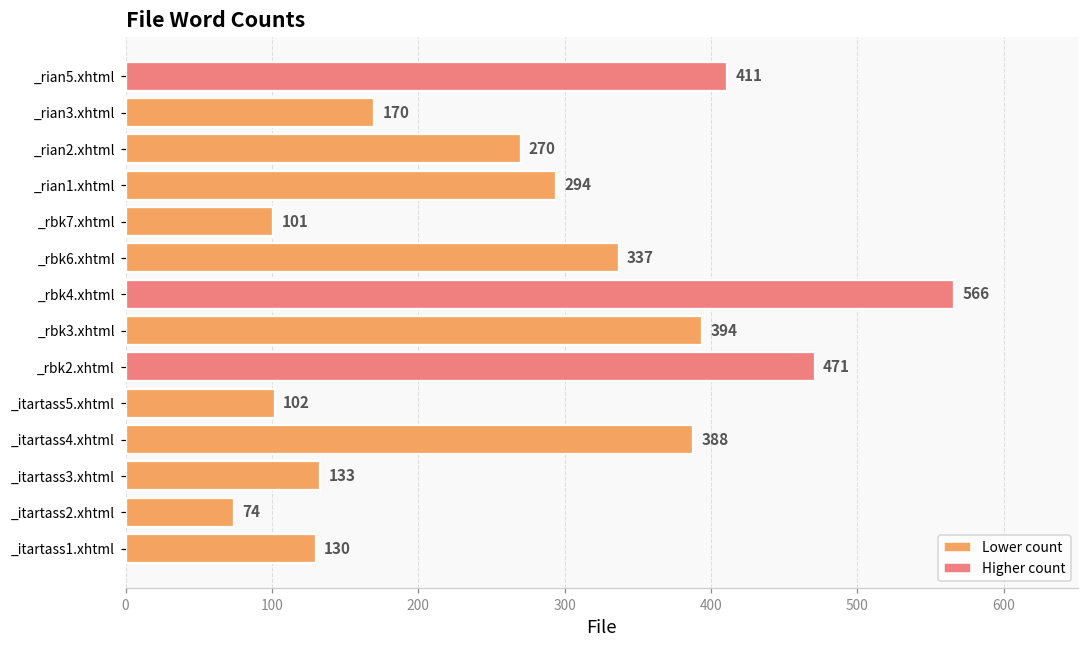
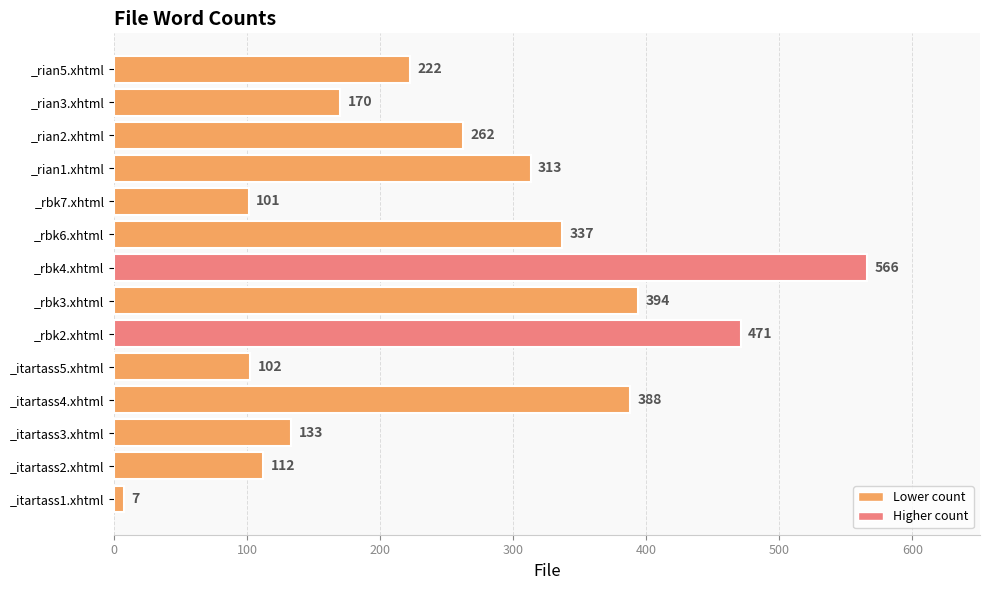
_rian5.xhtml: 411 -> 222
_rian2.xhtml: 270 -> 262
_rian1.xhtml: 294 -> 313
_itartass2.xhtml: 74 -> 112
_itartass1.xhtml: 130 -> 7
